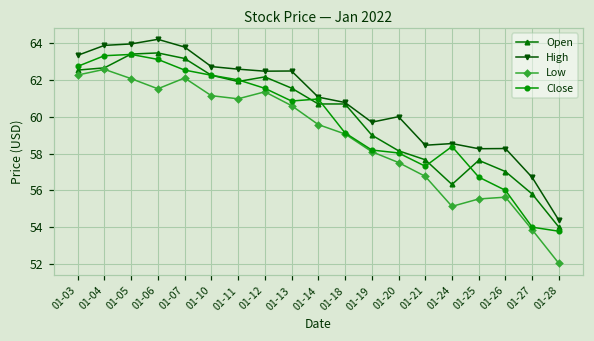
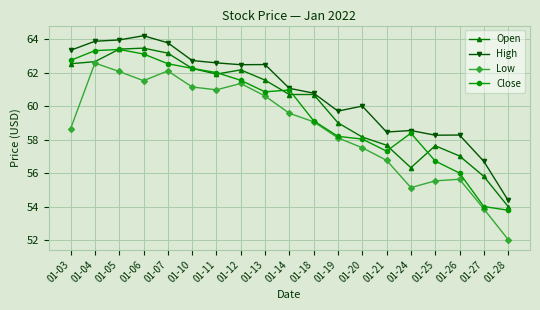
Low, 01-03: 62.3 -> 58.6
